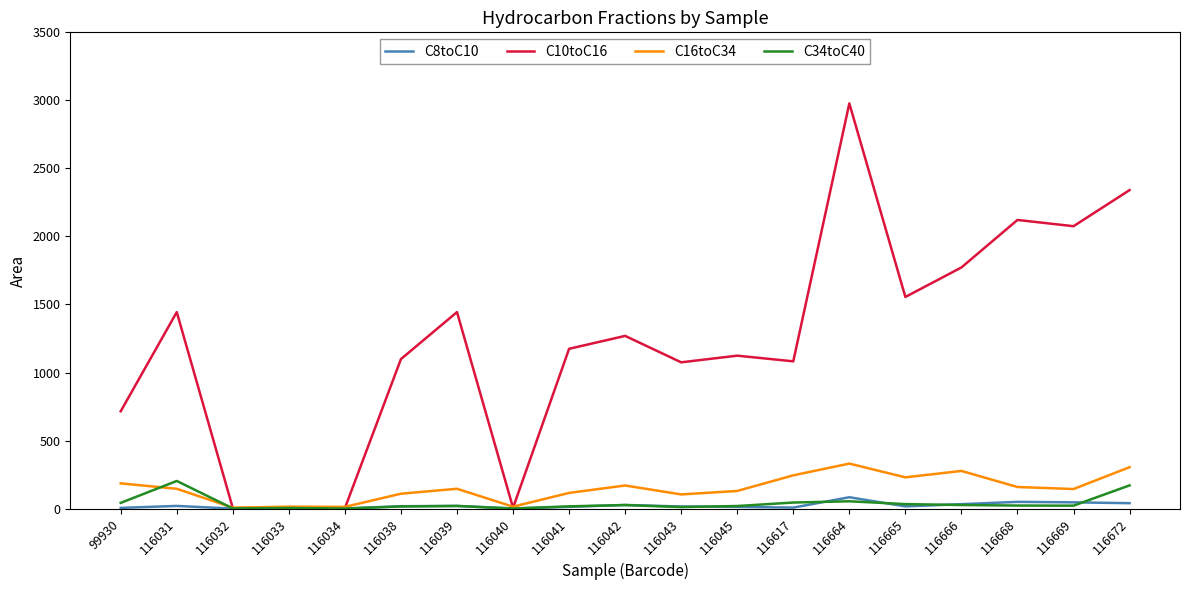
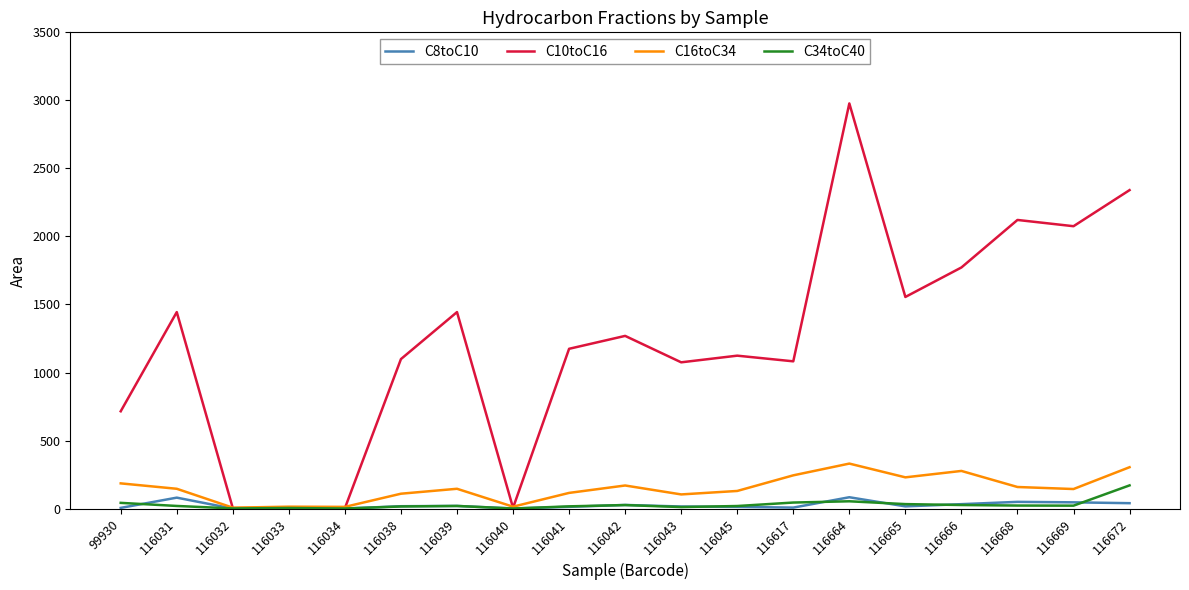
C8toC10, 116031: 20 -> 80
C34toC40, 116031: 200 -> 20
